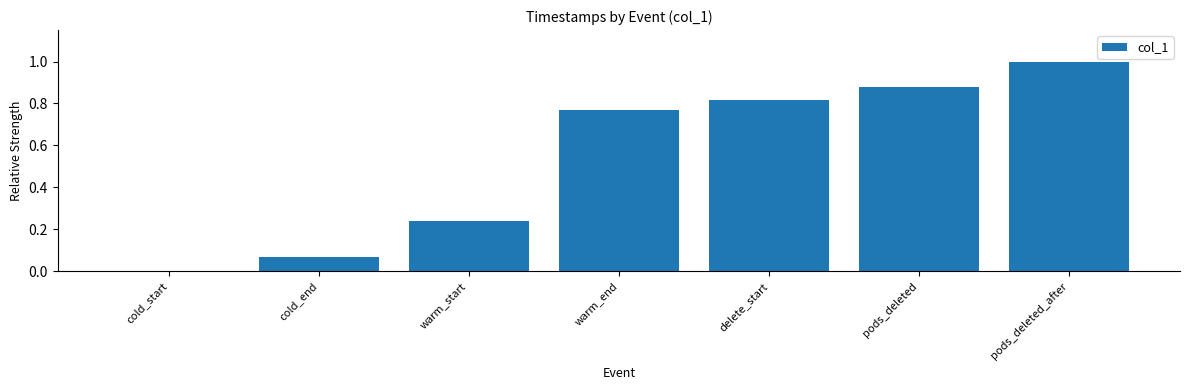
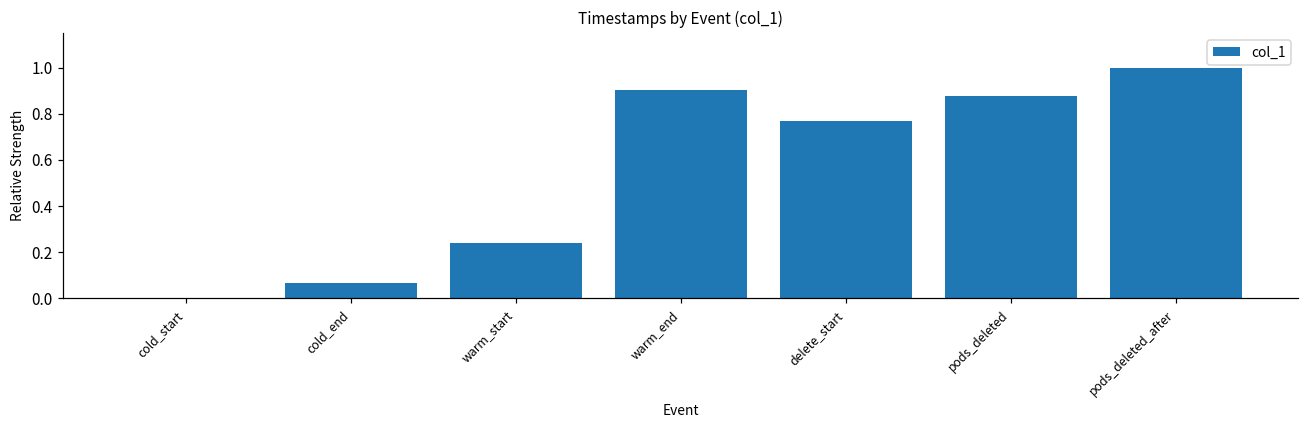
warm_end: 0.77 -> 0.91
delete_start: 0.81 -> 0.77
